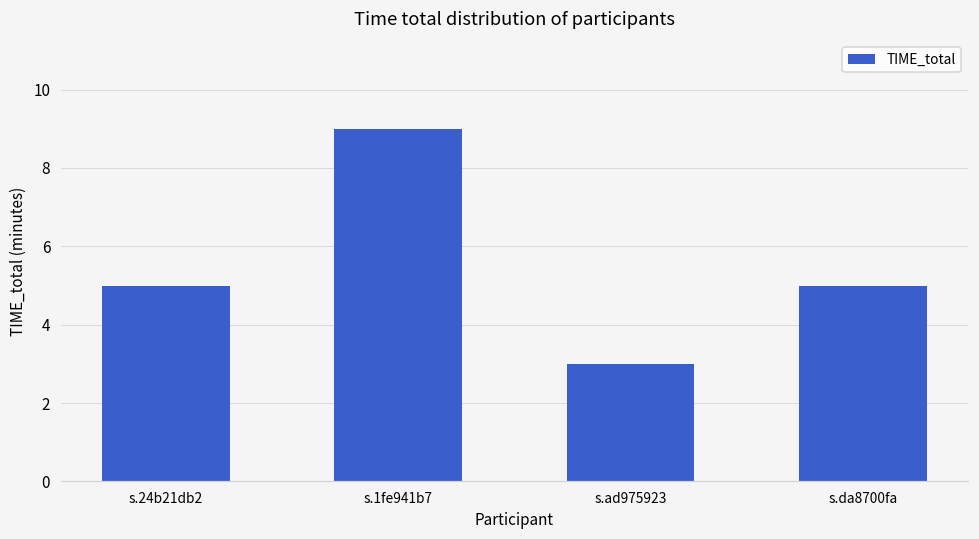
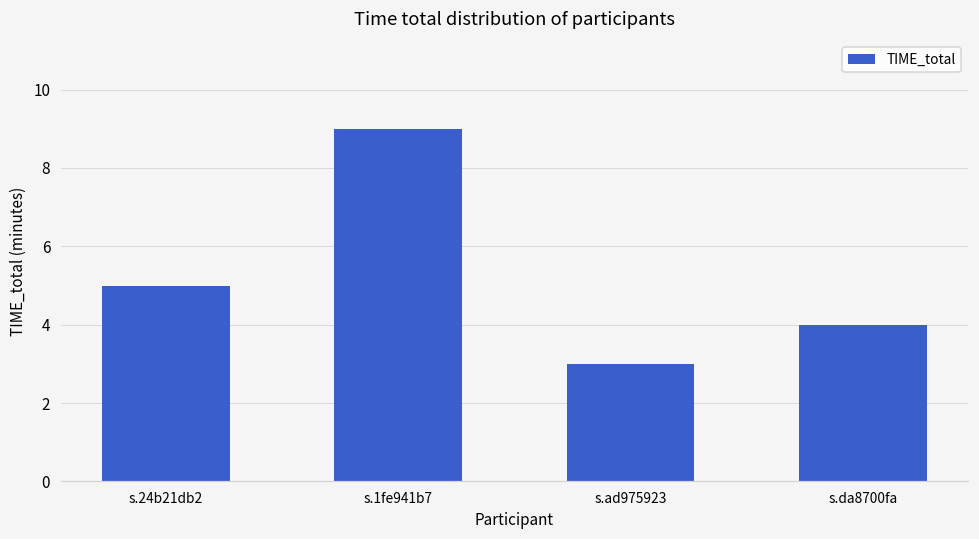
s.da8700fa: 5 -> 4
